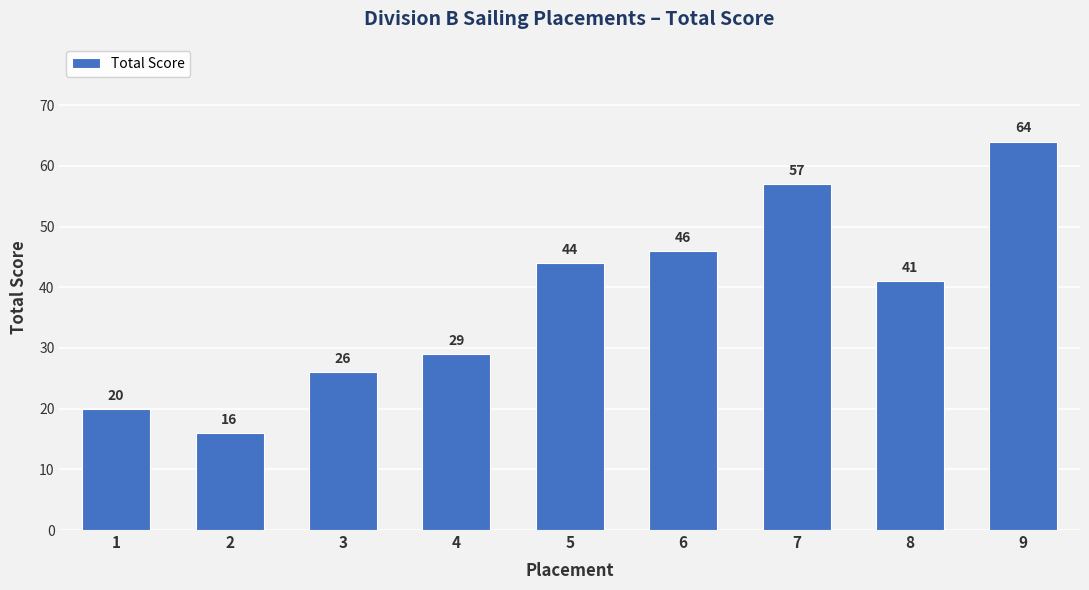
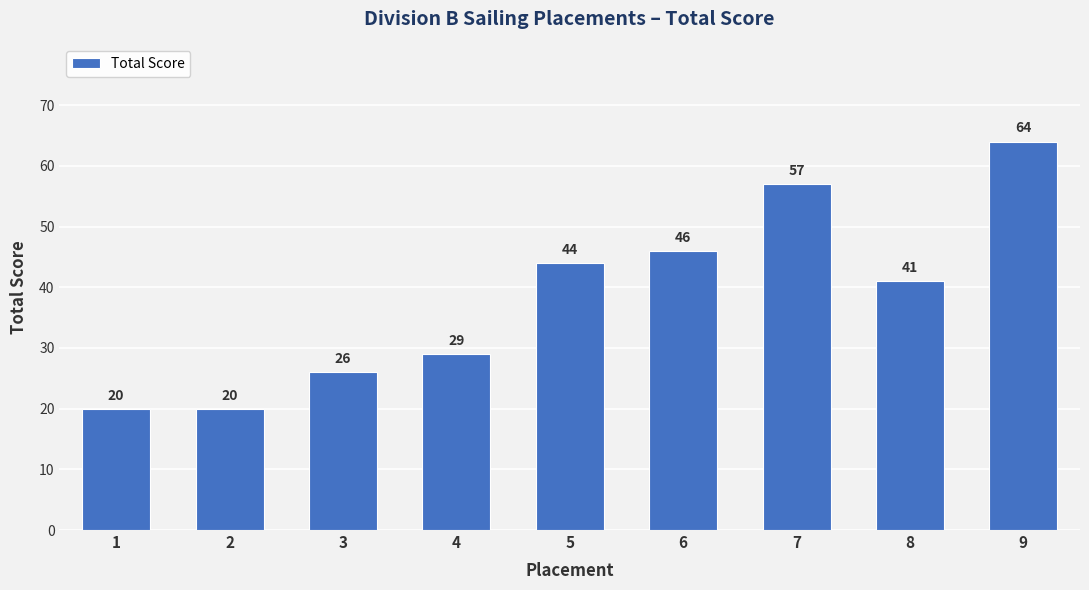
2: 16 -> 20
